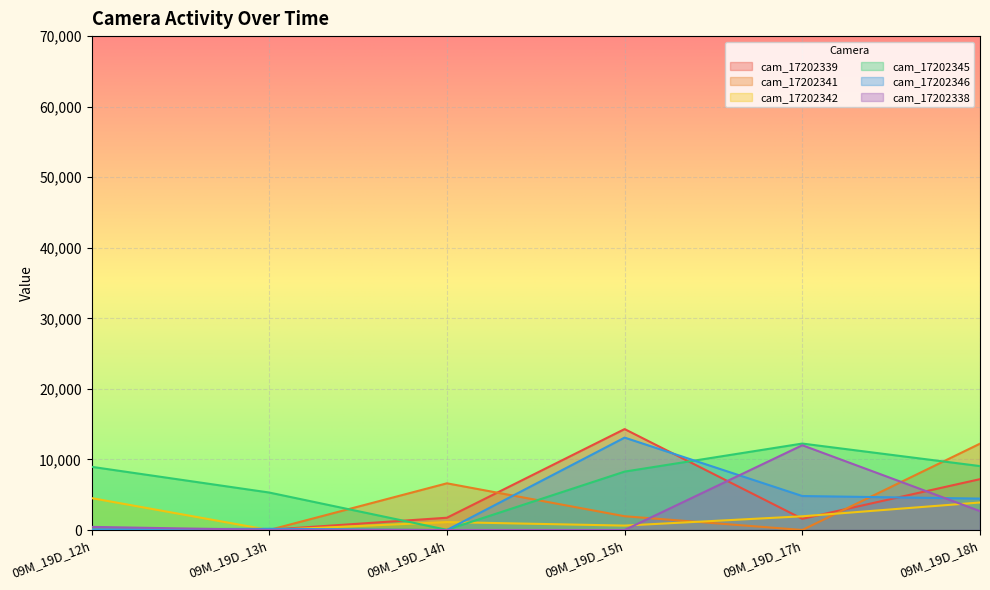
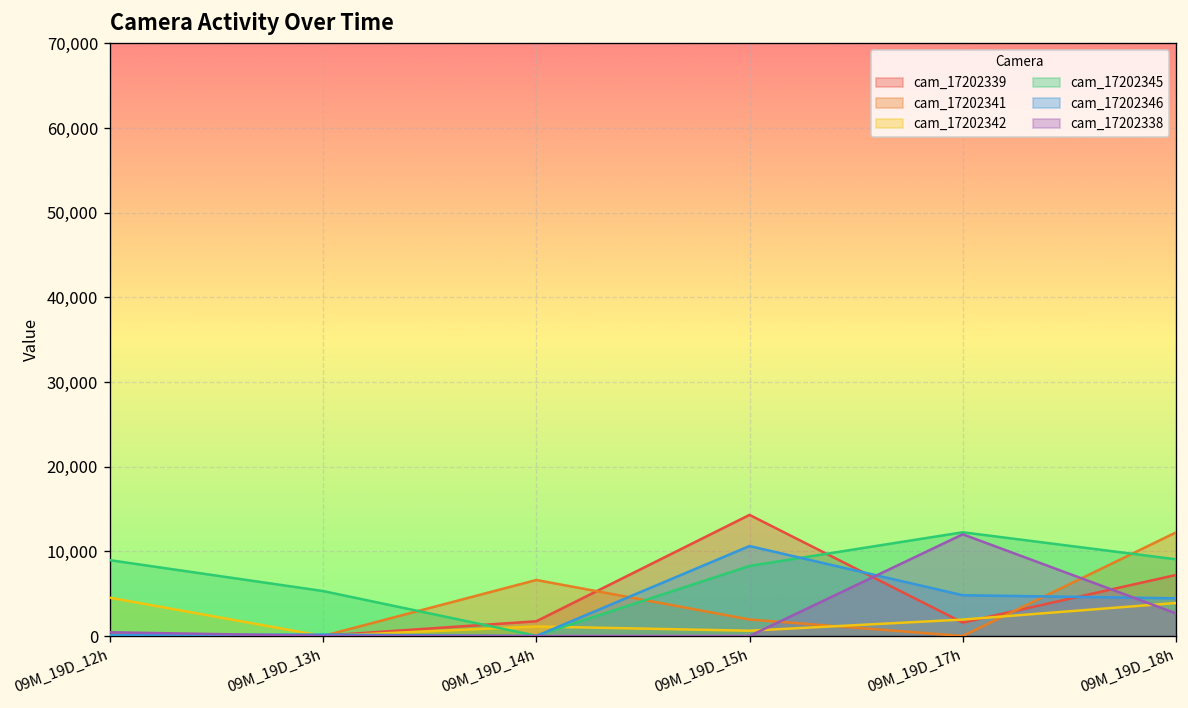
cam_17202346, 09M_19D_15h: 13,000 -> 11,000
